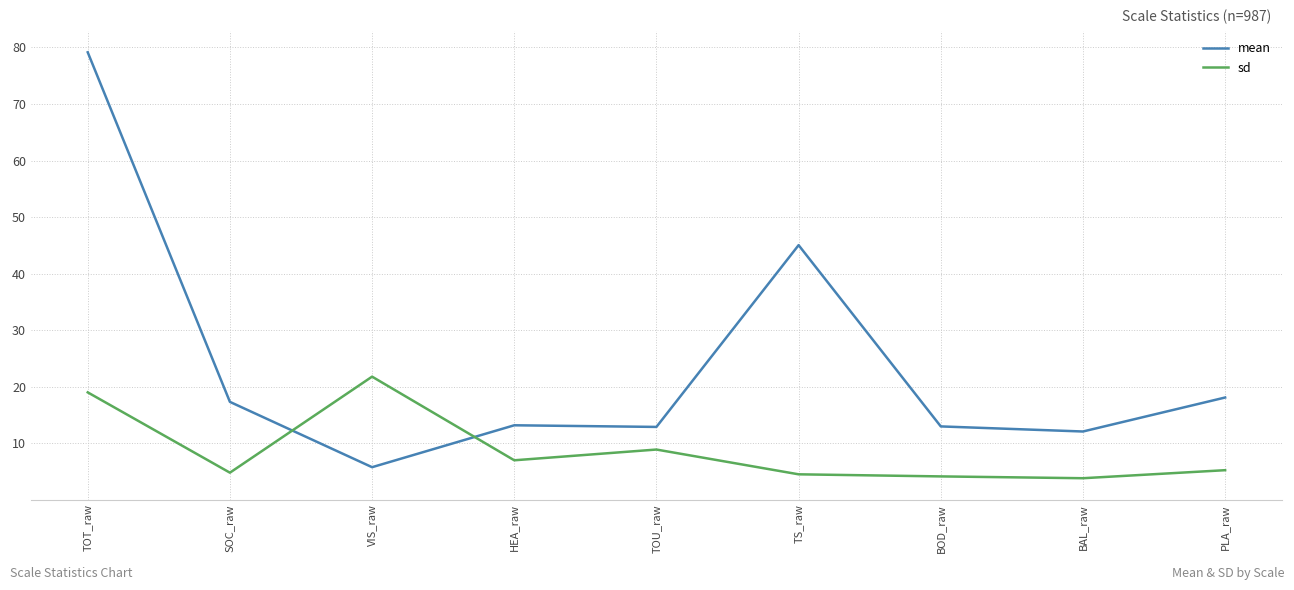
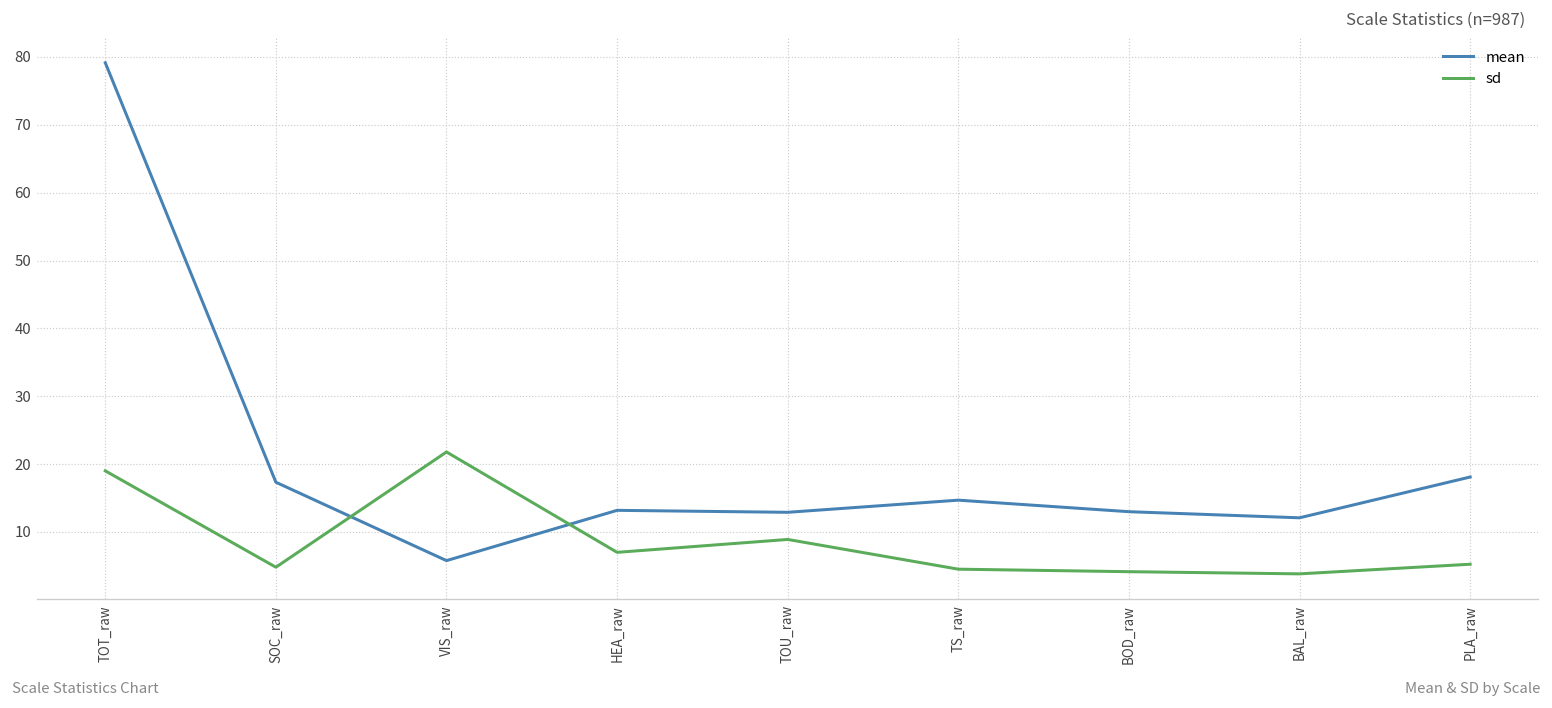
mean, TS_raw: 45 -> 15
